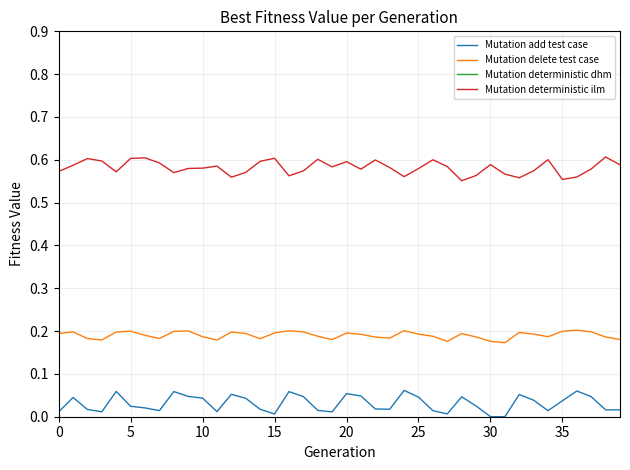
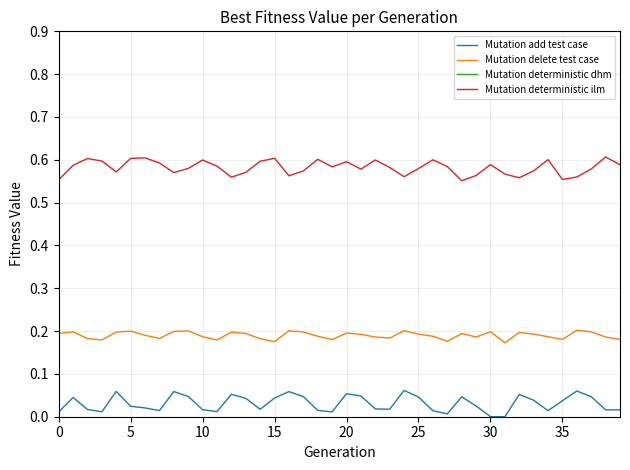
Mutation deterministic ilm, 0: 0.57 -> 0.55
Mutation add test case, 10: 0.04 -> 0.02
Mutation deterministic ilm, 10: 0.58 -> 0.60
Mutation add test case, 15: 0.01 -> 0.04
Mutation delete test case, 15: 0.20 -> 0.18
Mutation delete test case, 30: 0.18 -> 0.20
Mutation delete test case, 35: 0.20 -> 0.18
